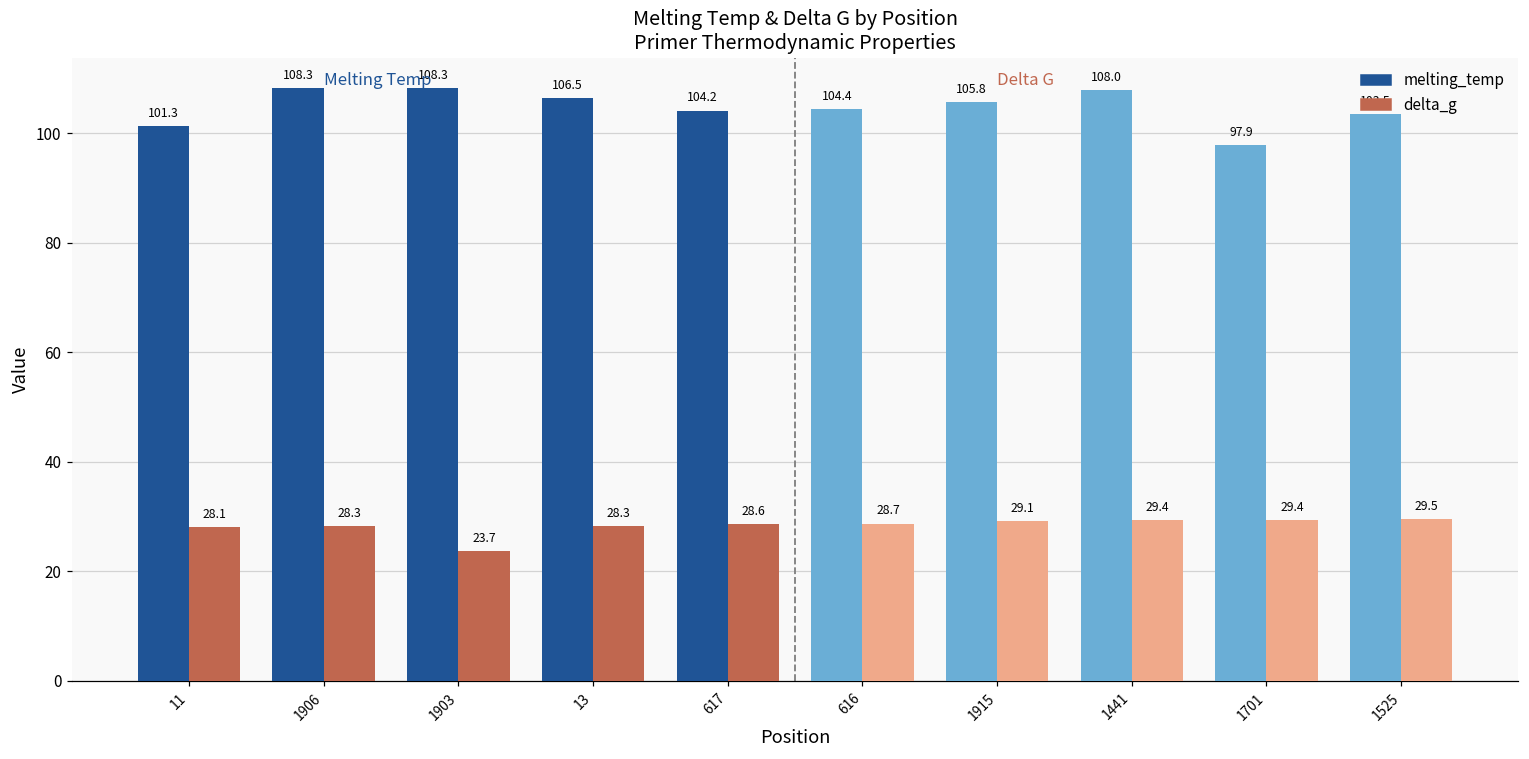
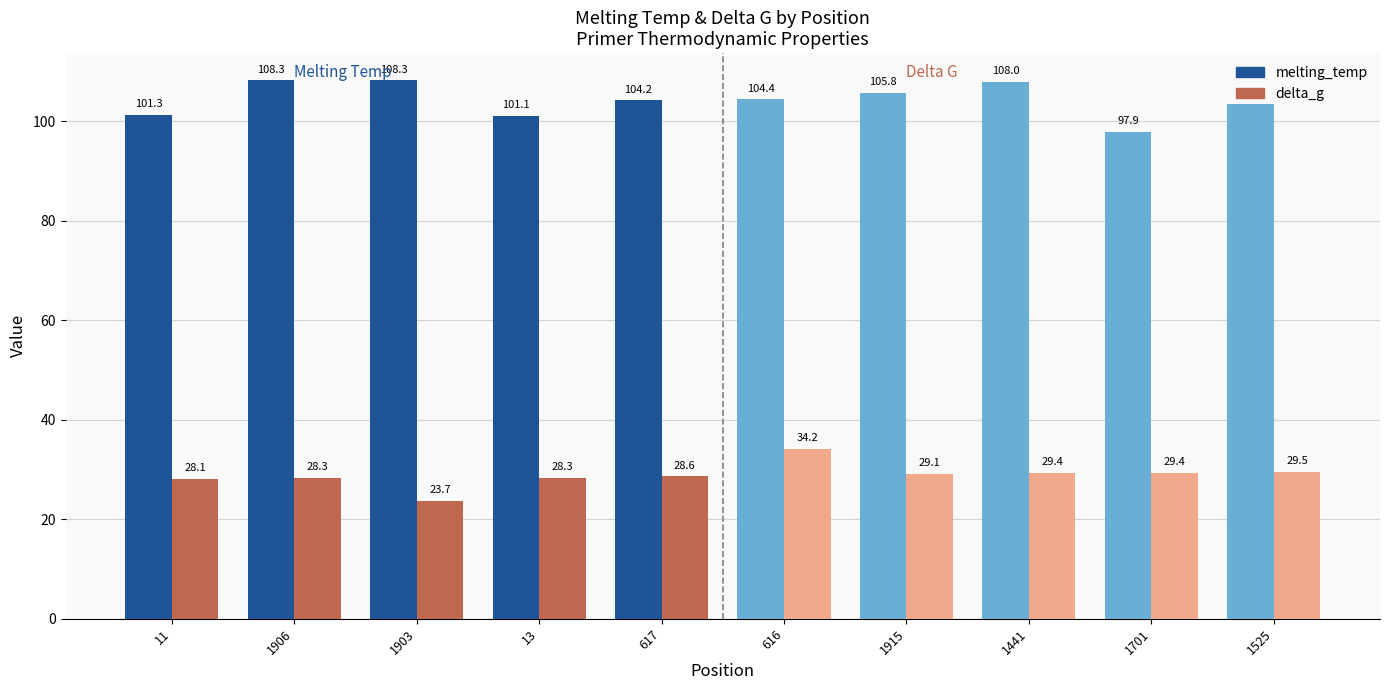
melting_temp, 13: 106.5 -> 101.1
delta_g, 616: 28.7 -> 34.2
